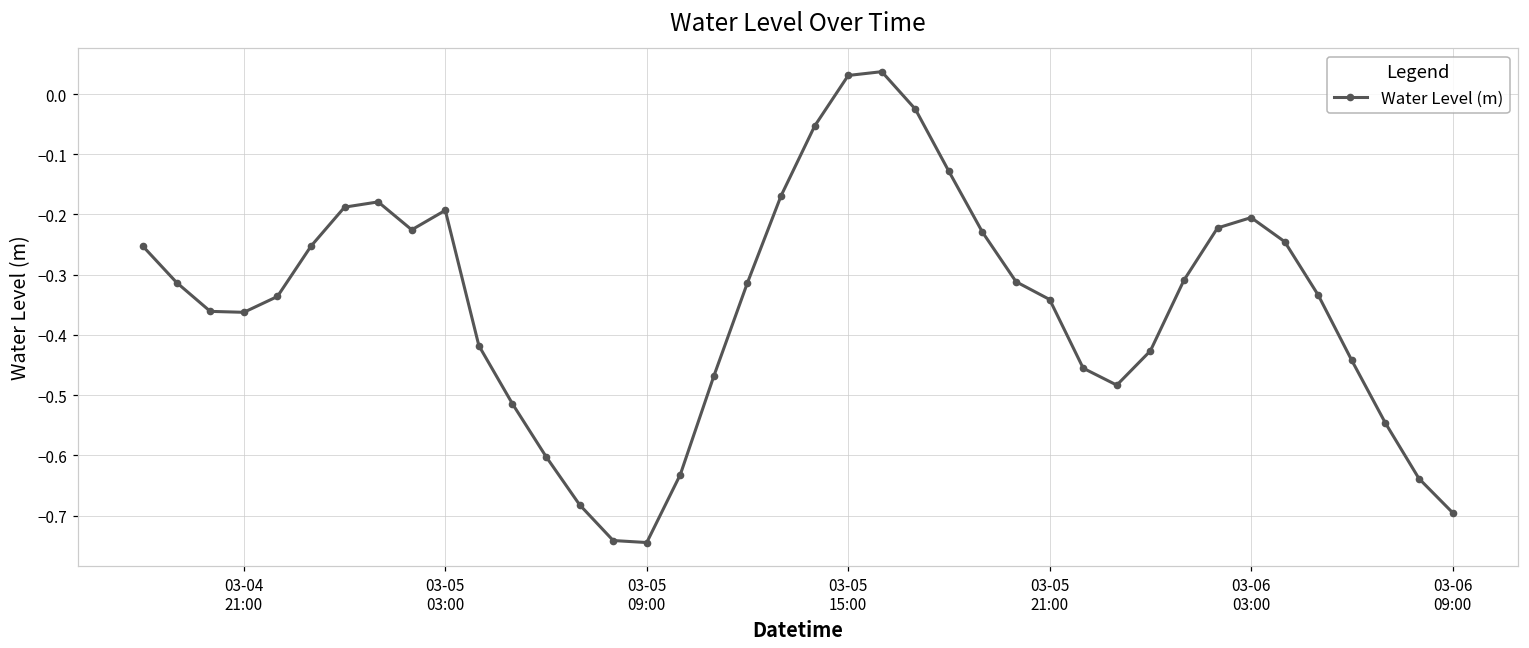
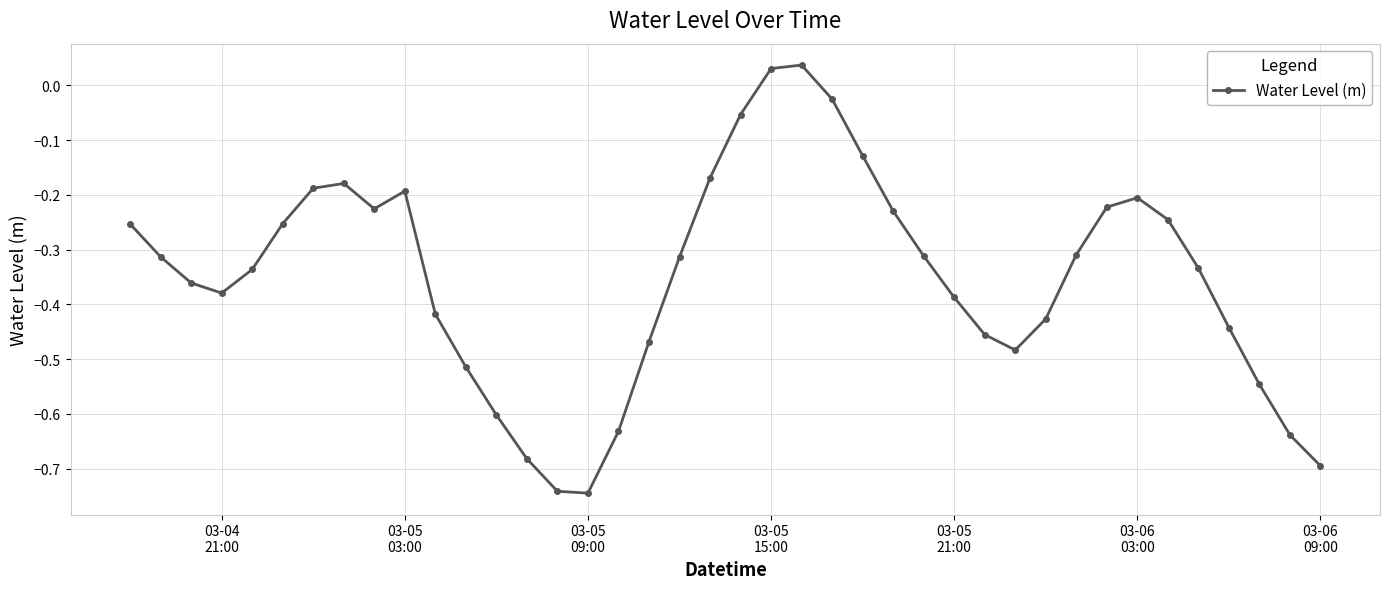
03-04 21:00: -0.36 -> -0.38
03-05 21:00: -0.34 -> -0.39
